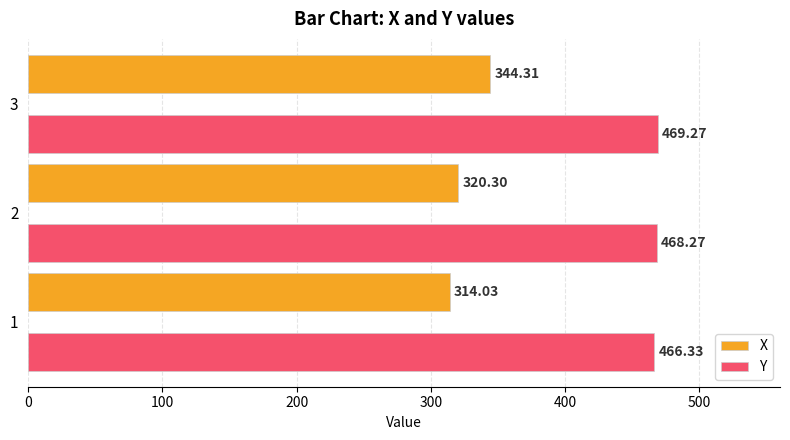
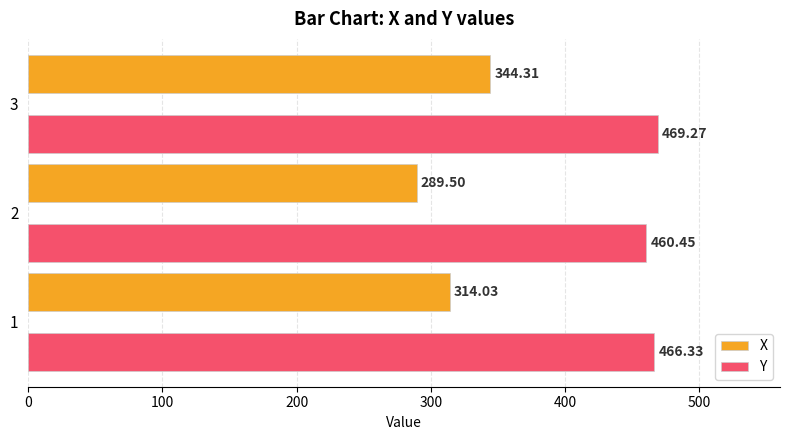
X, 2: 320.30 -> 289.50
Y, 2: 468.27 -> 460.45
